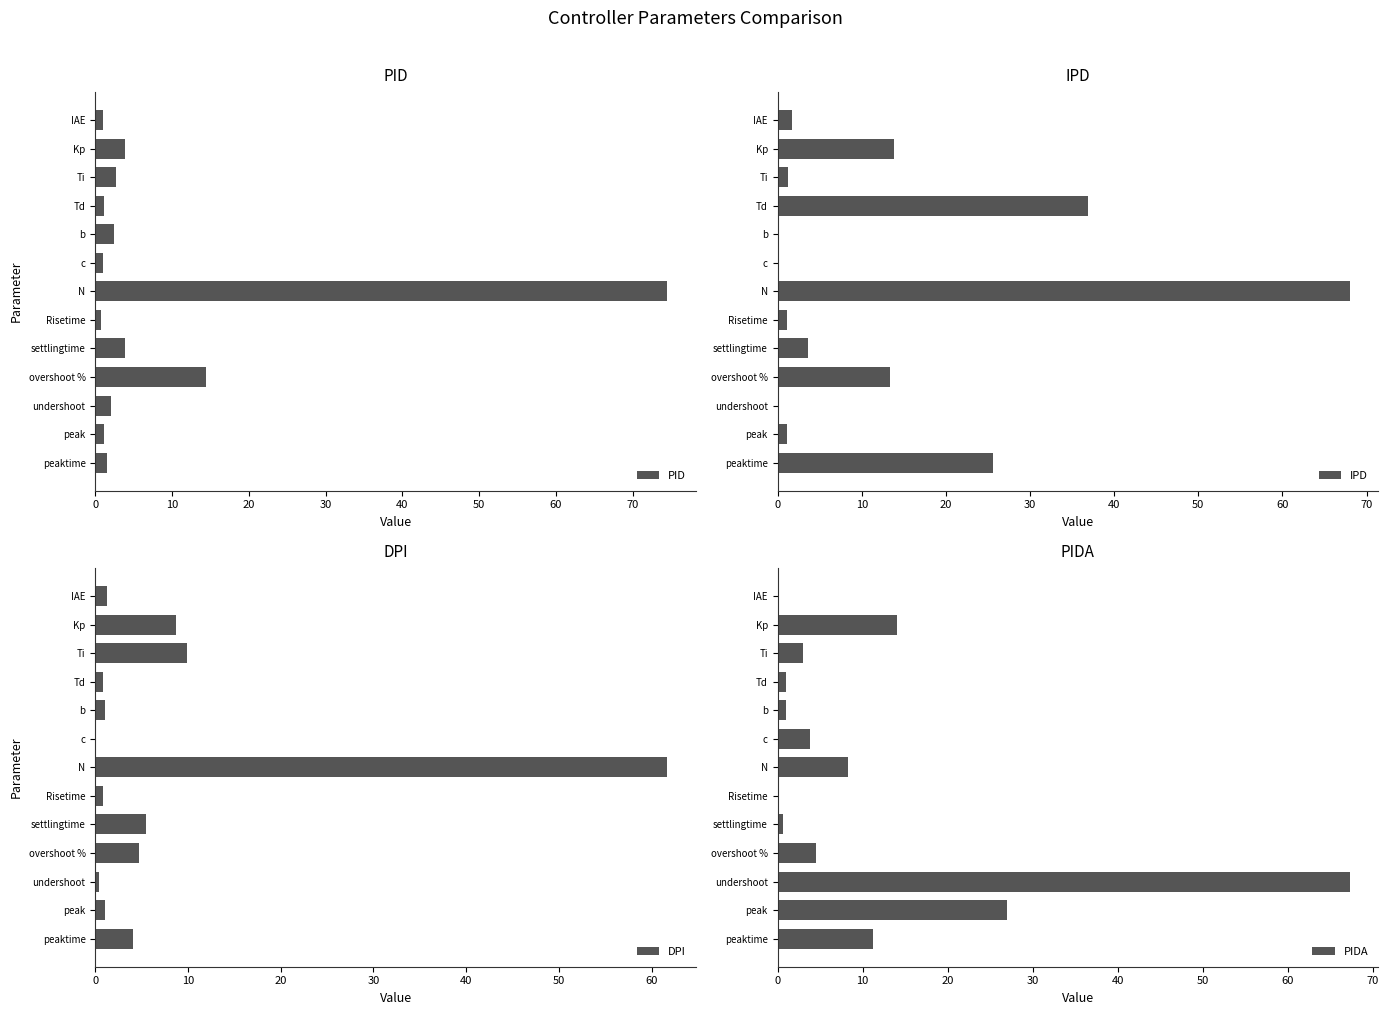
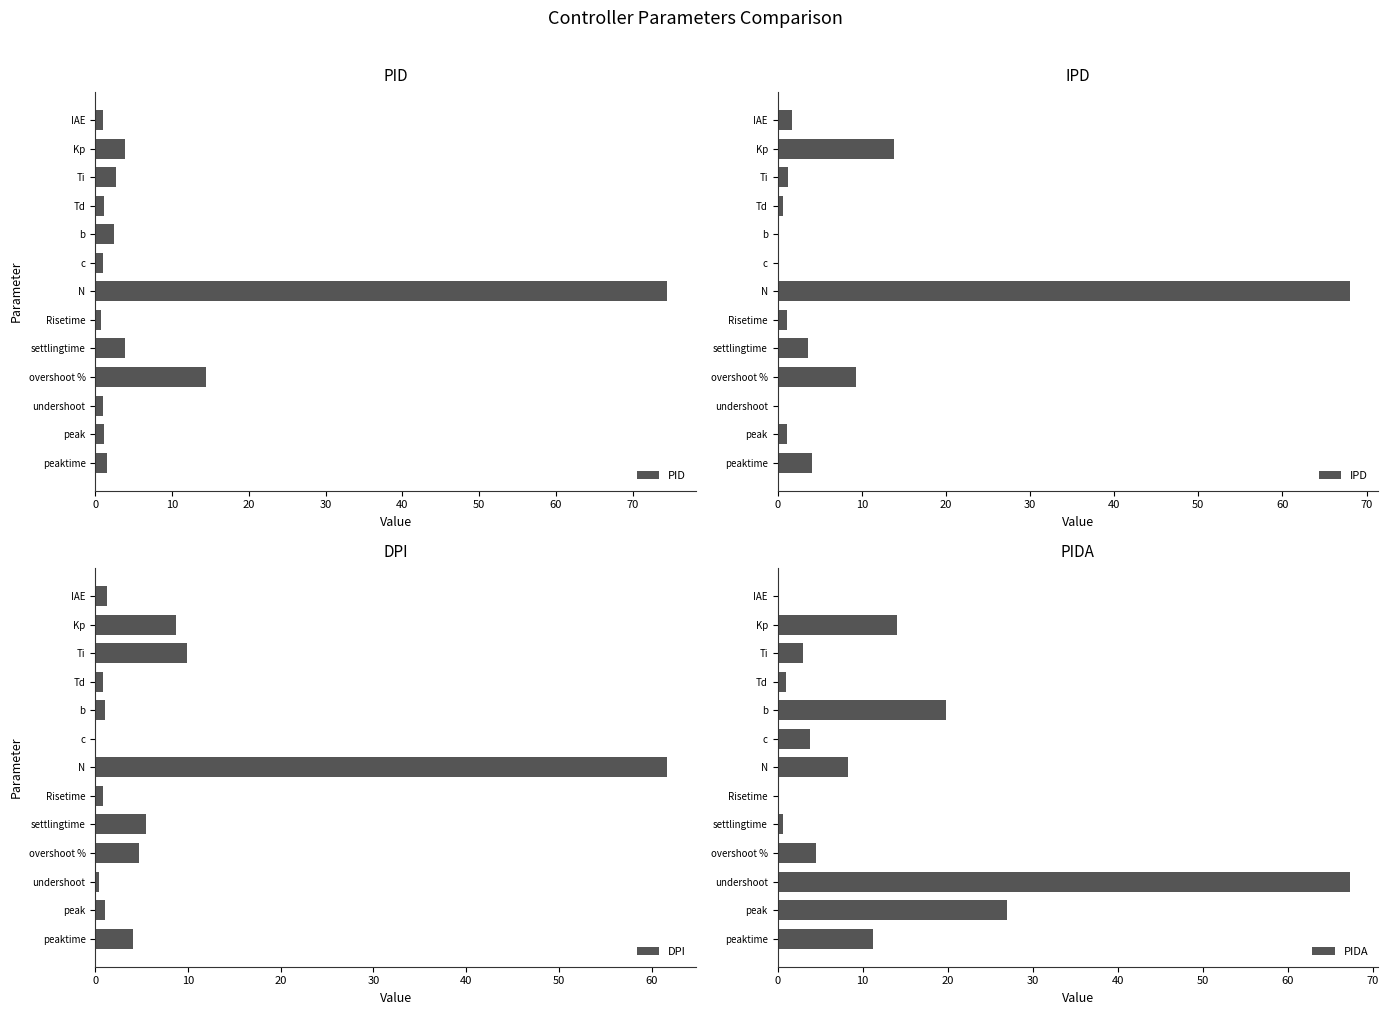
PID, undershoot: 2 -> 1
IPD, Td: 37 -> 1
IPD, overshoot %: 13 -> 9
IPD, peaktime: 26 -> 4
PIDA, b: 1 -> 20
